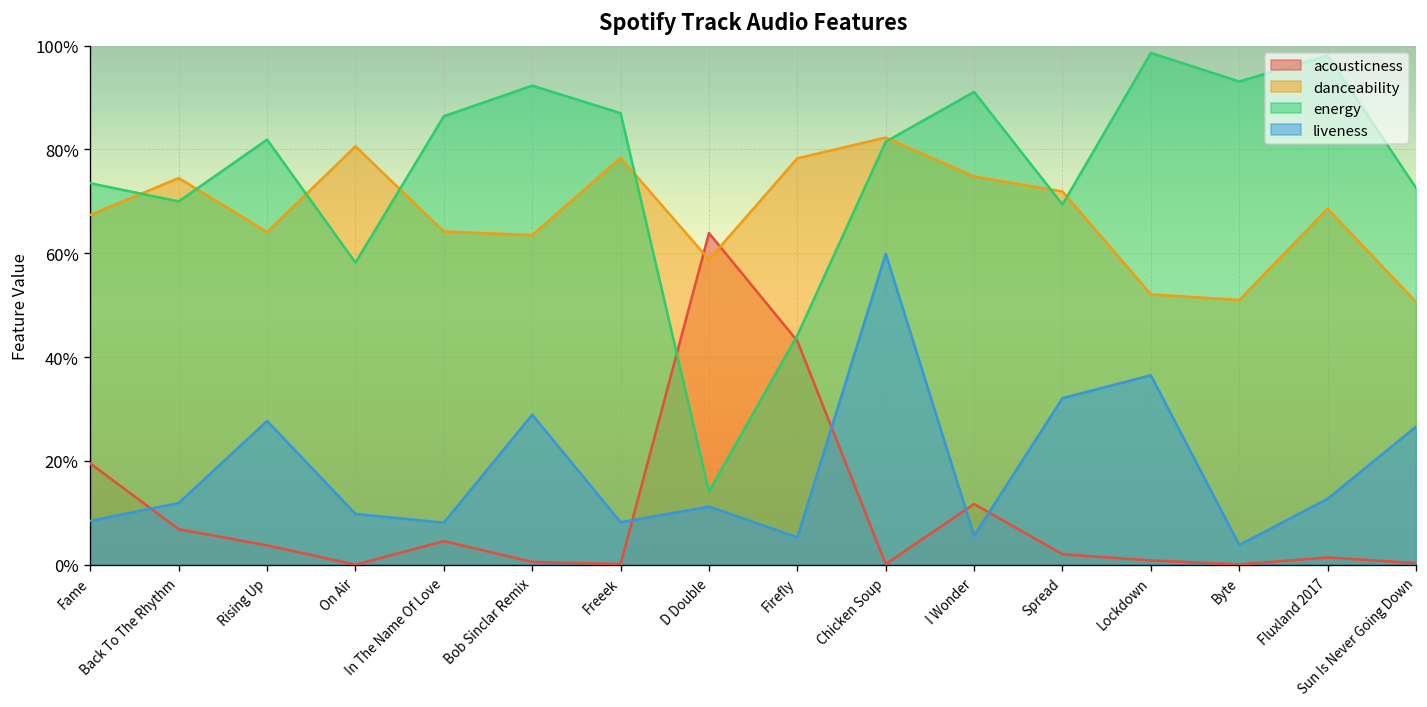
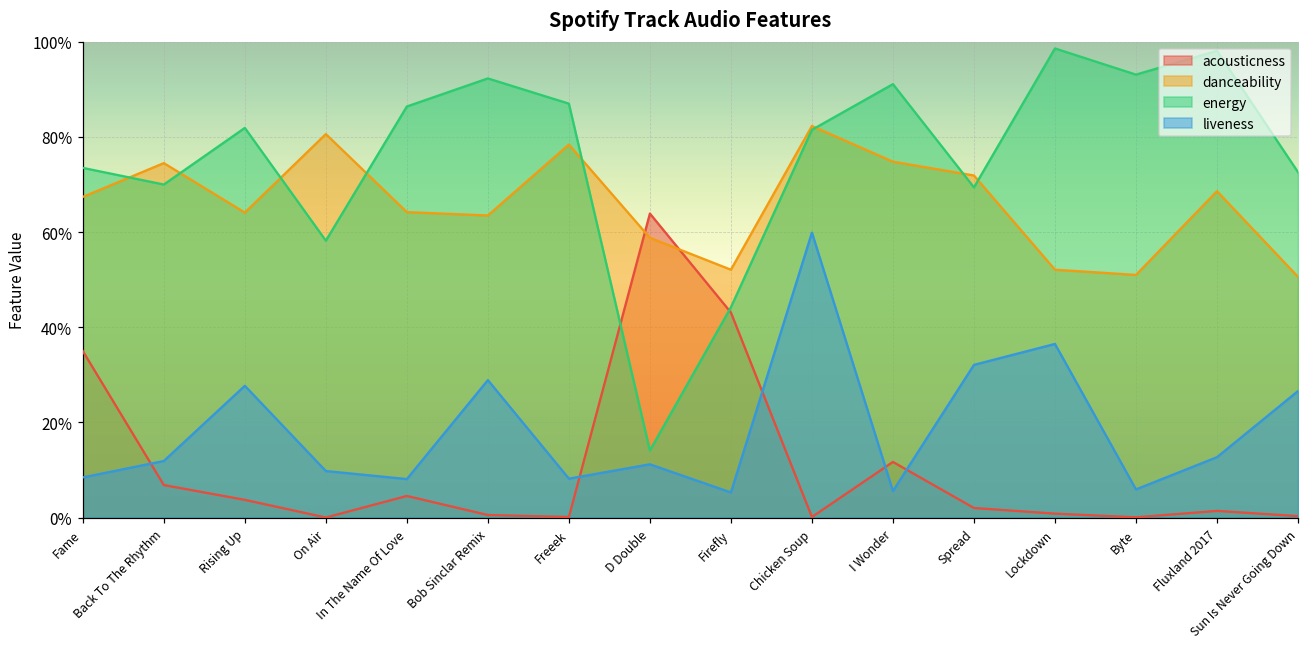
acousticness, Fame: 20% -> 35%
danceability, Firefly: 78% -> 52%
liveness, Byte: 4% -> 6%
